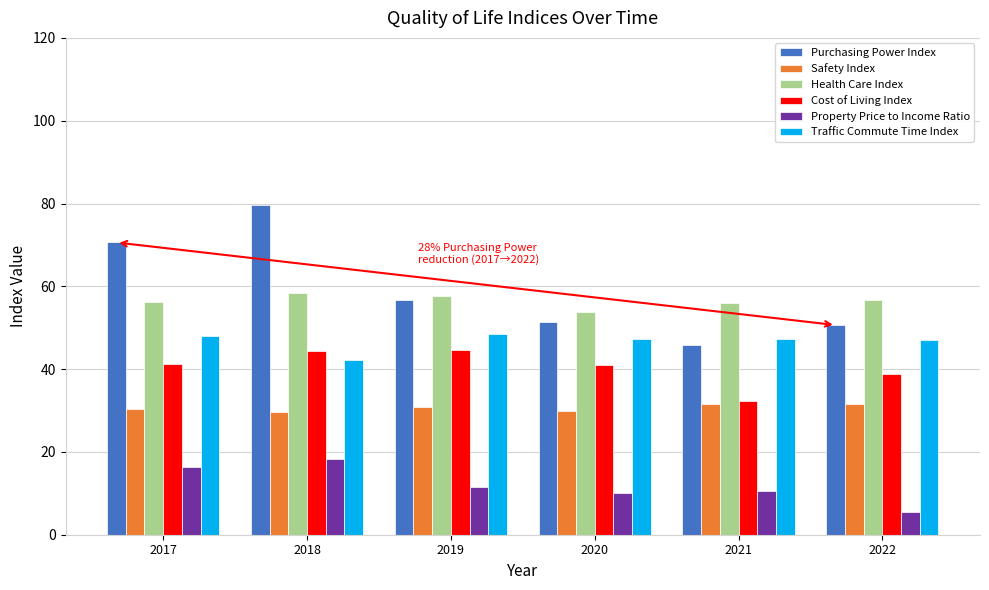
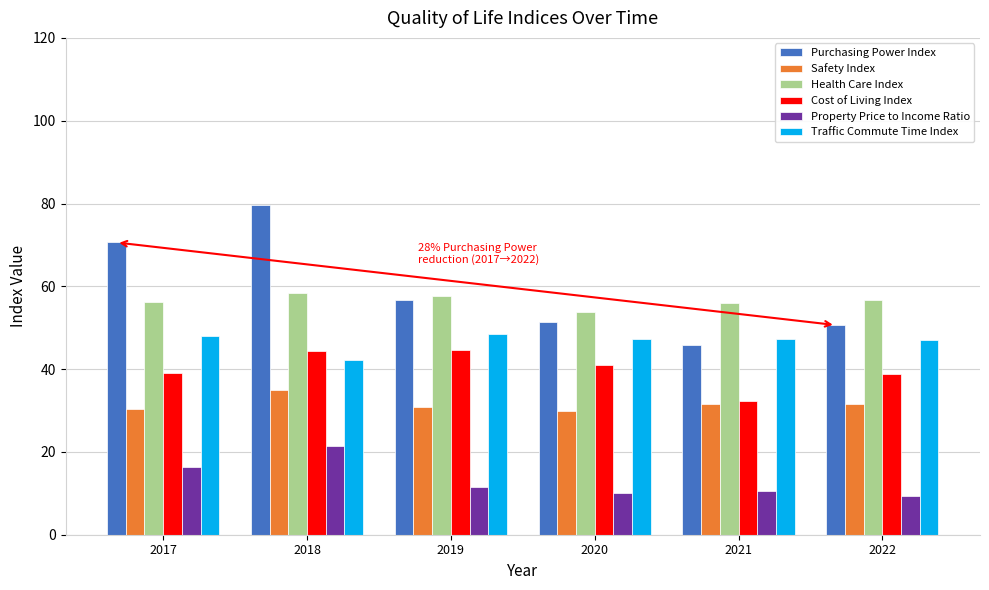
Cost of Living Index, 2017: 41 -> 39
Safety Index, 2018: 30 -> 35
Property Price to Income Ratio, 2018: 18 -> 21
Property Price to Income Ratio, 2022: 6 -> 9
